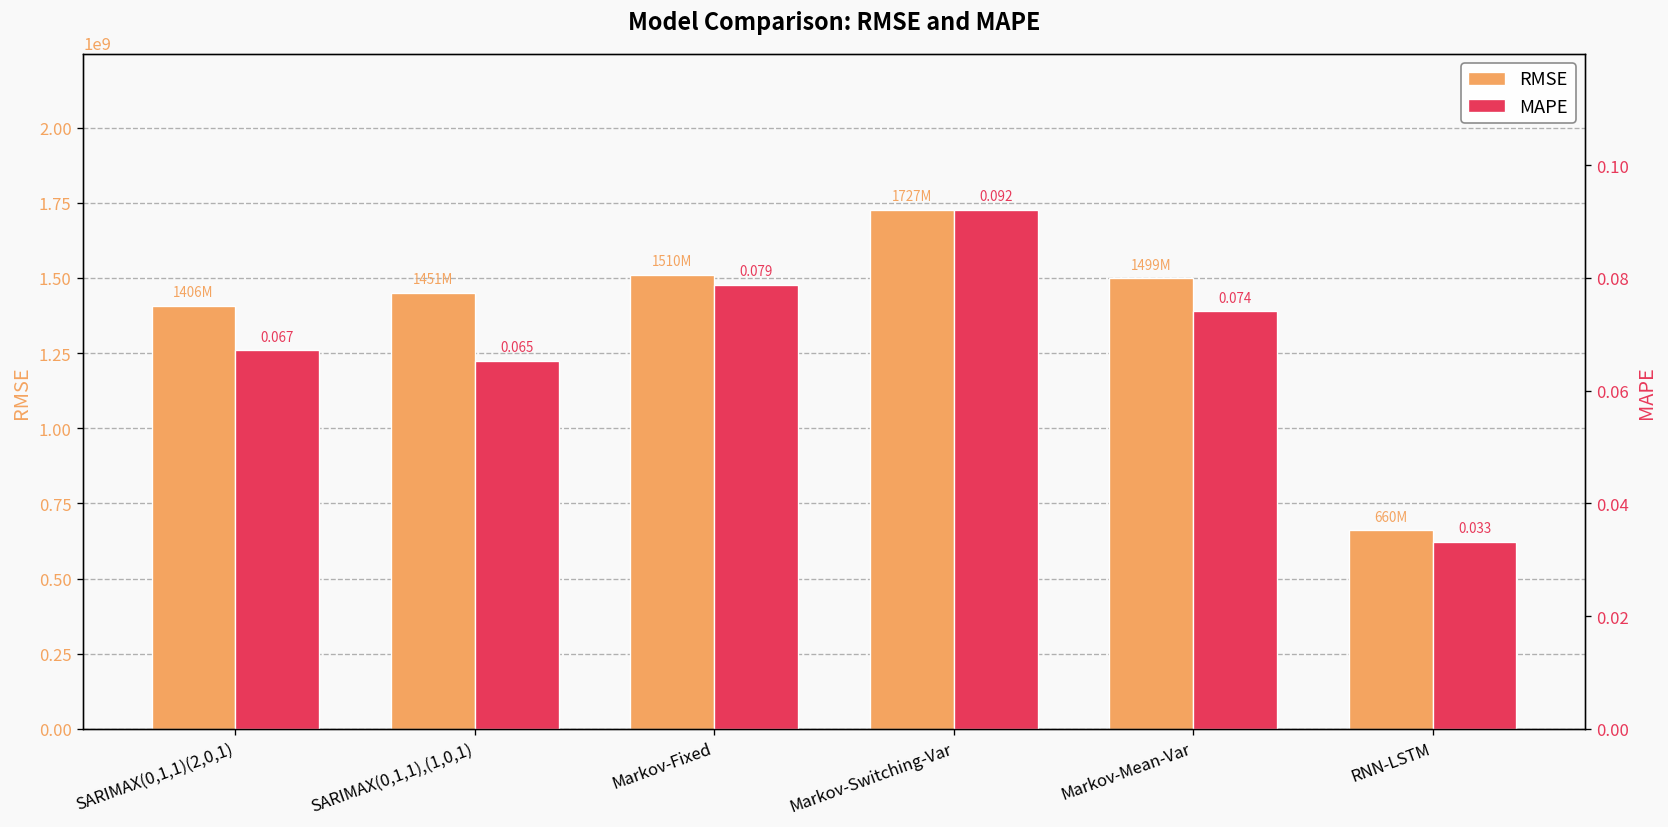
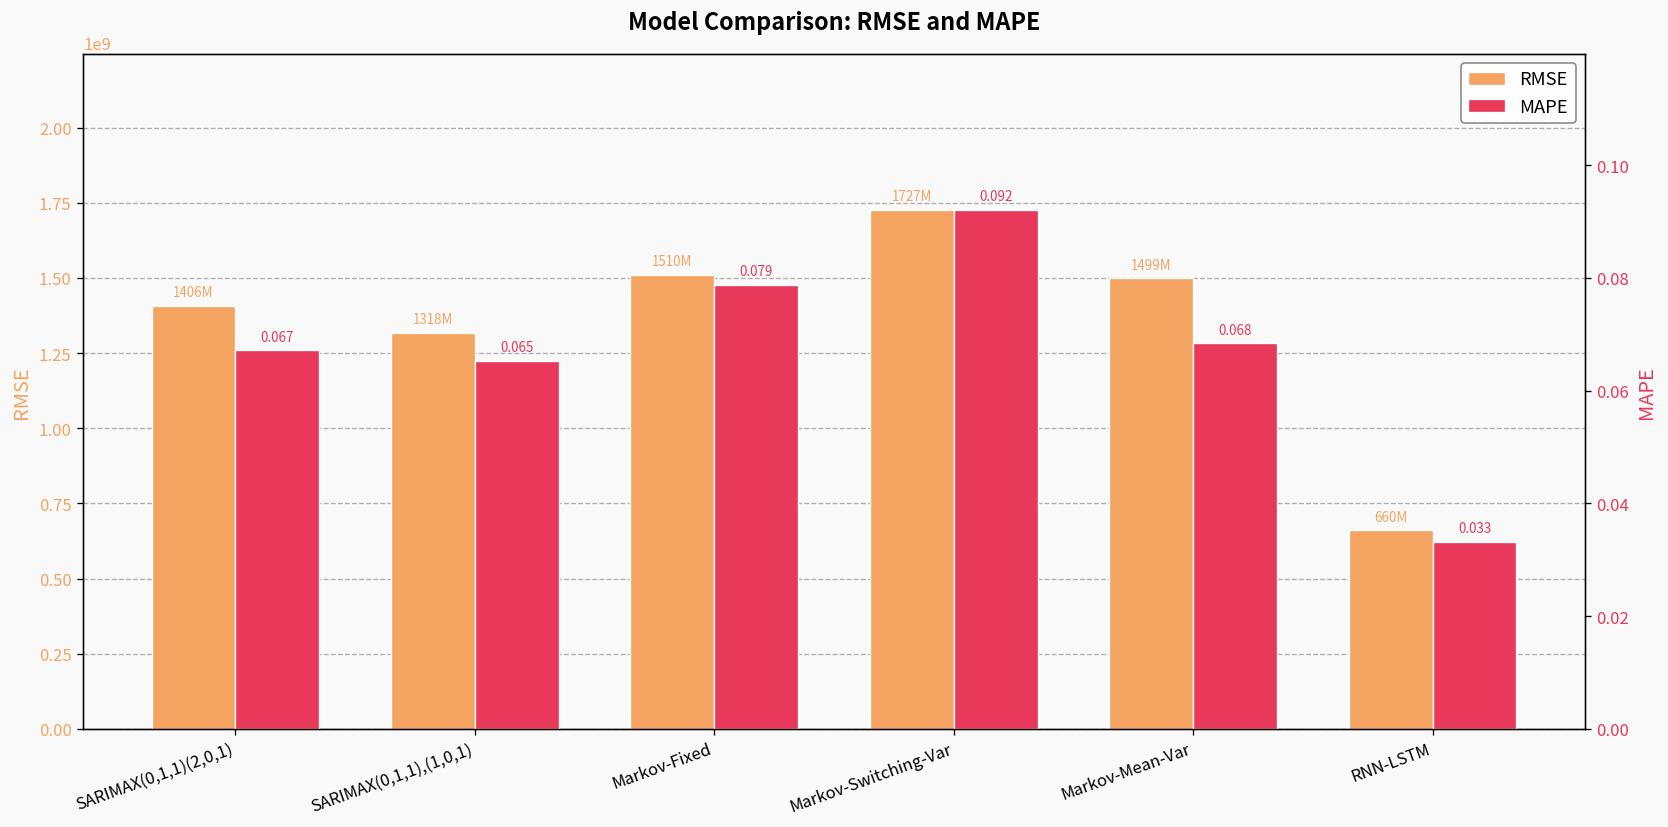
RMSE, SARIMAX(0,1,1),(1,0,1): 1451M -> 1318M
MAPE, Markov-Mean-Var: 0.074 -> 0.068
